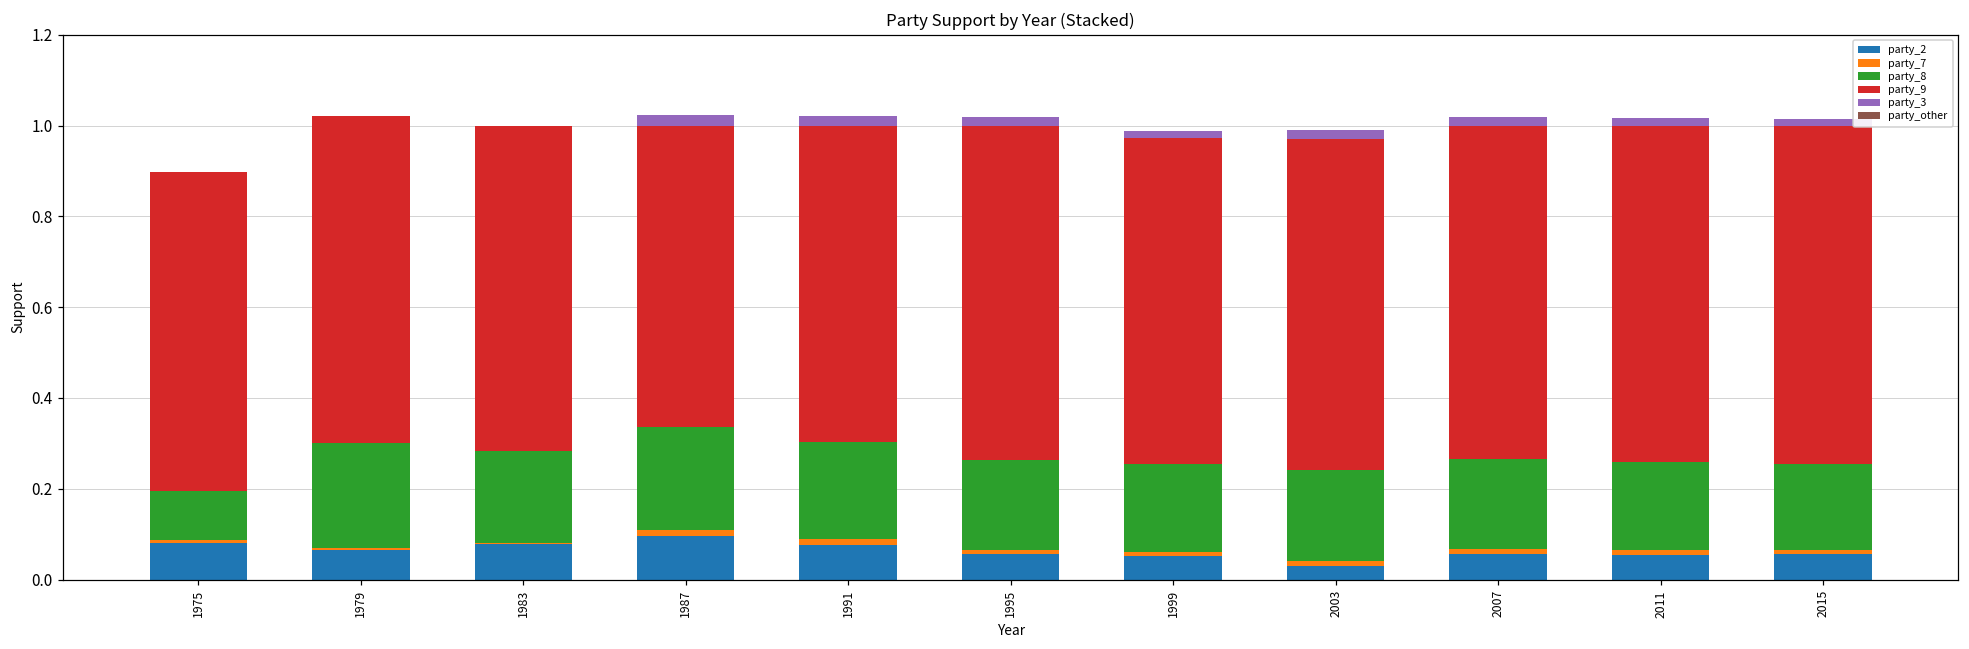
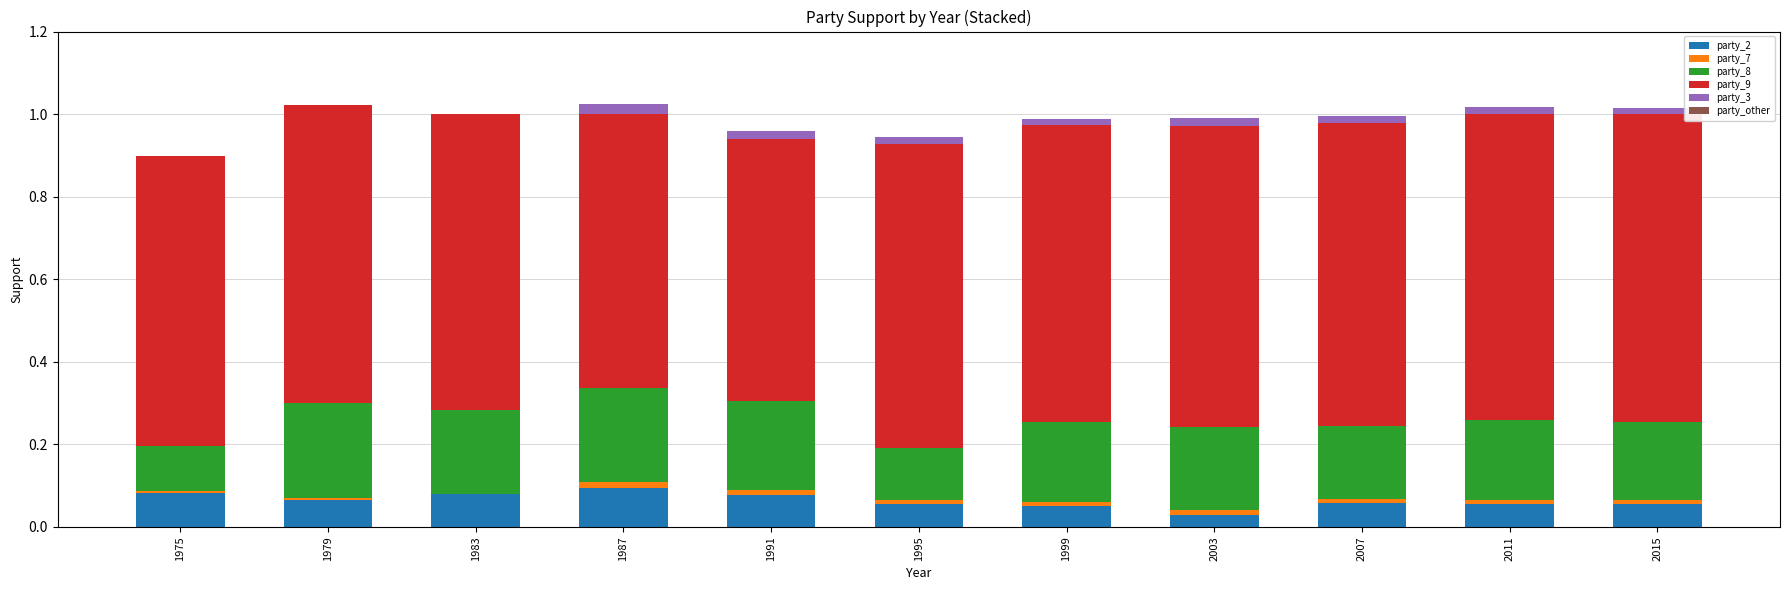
party_9, 1991: 0.70 -> 0.64
party_8, 1995: 0.20 -> 0.13
party_8, 2007: 0.20 -> 0.18
